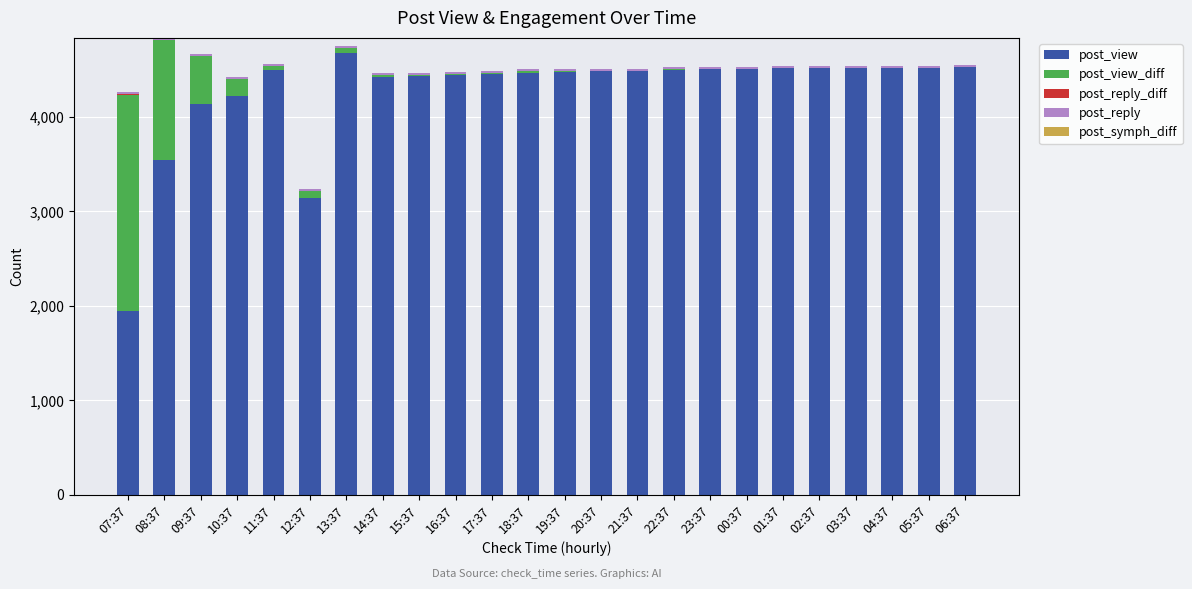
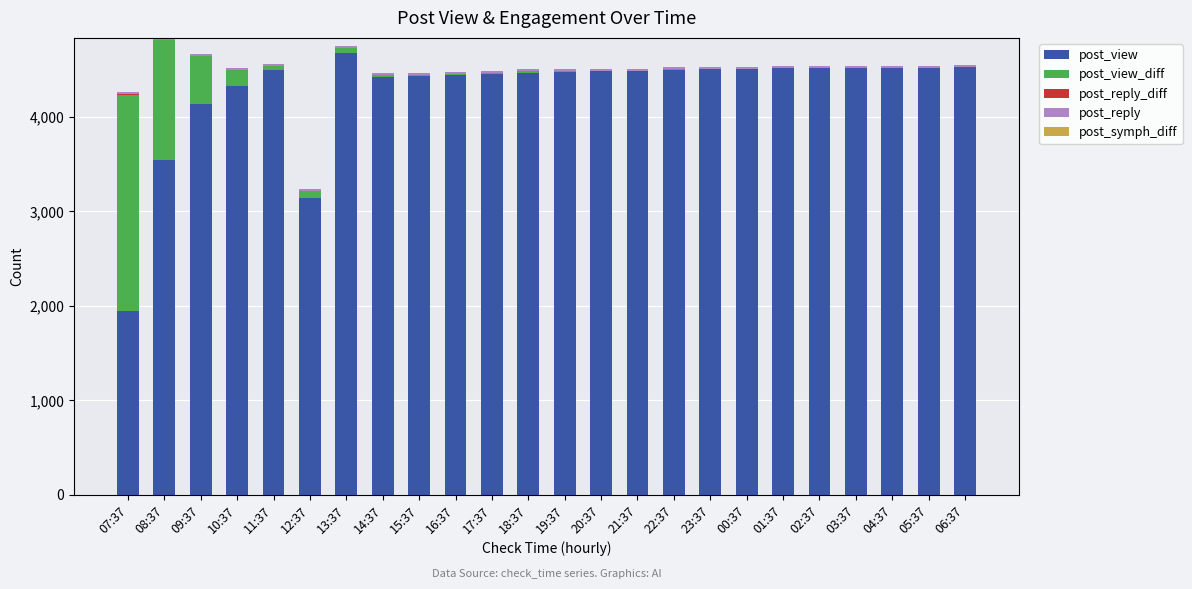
post_view, 10:37: 4,200 -> 4,300
